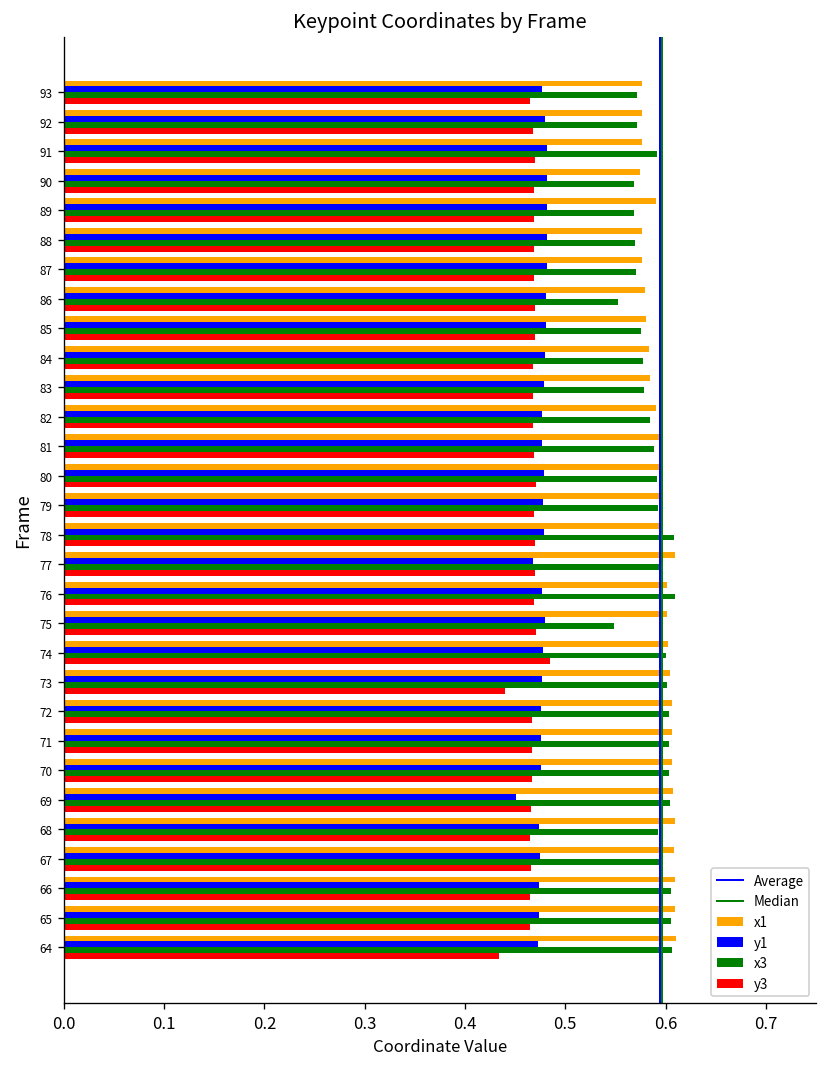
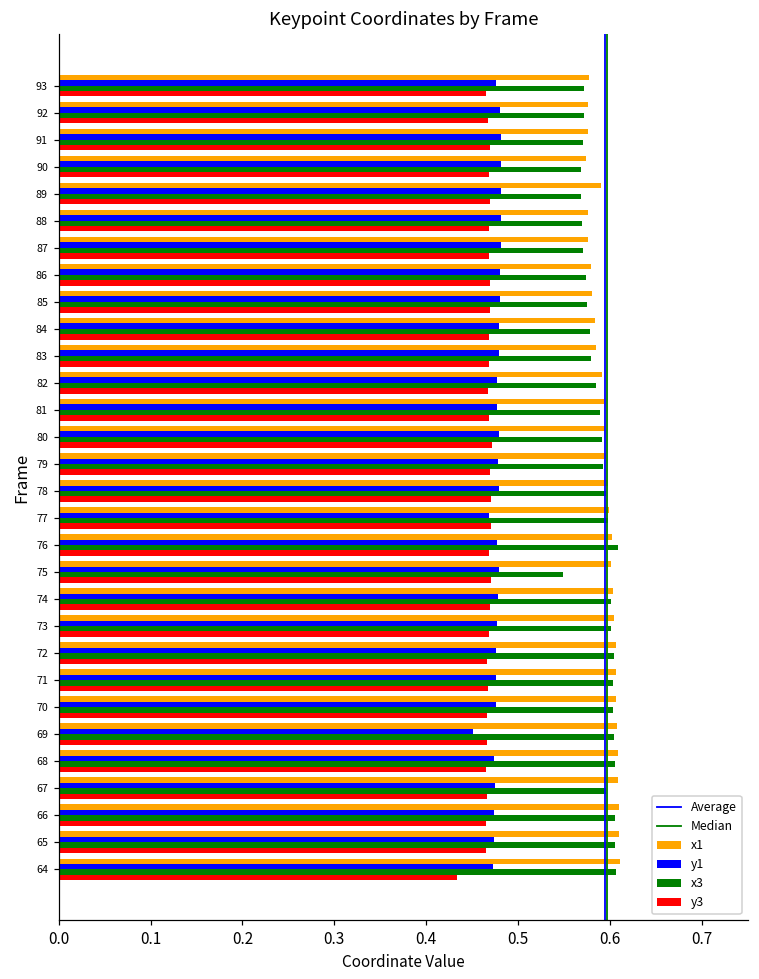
x3, 91: 0.59 -> 0.57
x3, 86: 0.55 -> 0.57
x3, 78: 0.61 -> 0.60
x1, 77: 0.61 -> 0.60
y3, 74: 0.48 -> 0.47
y3, 73: 0.44 -> 0.47
x3, 68: 0.59 -> 0.61
